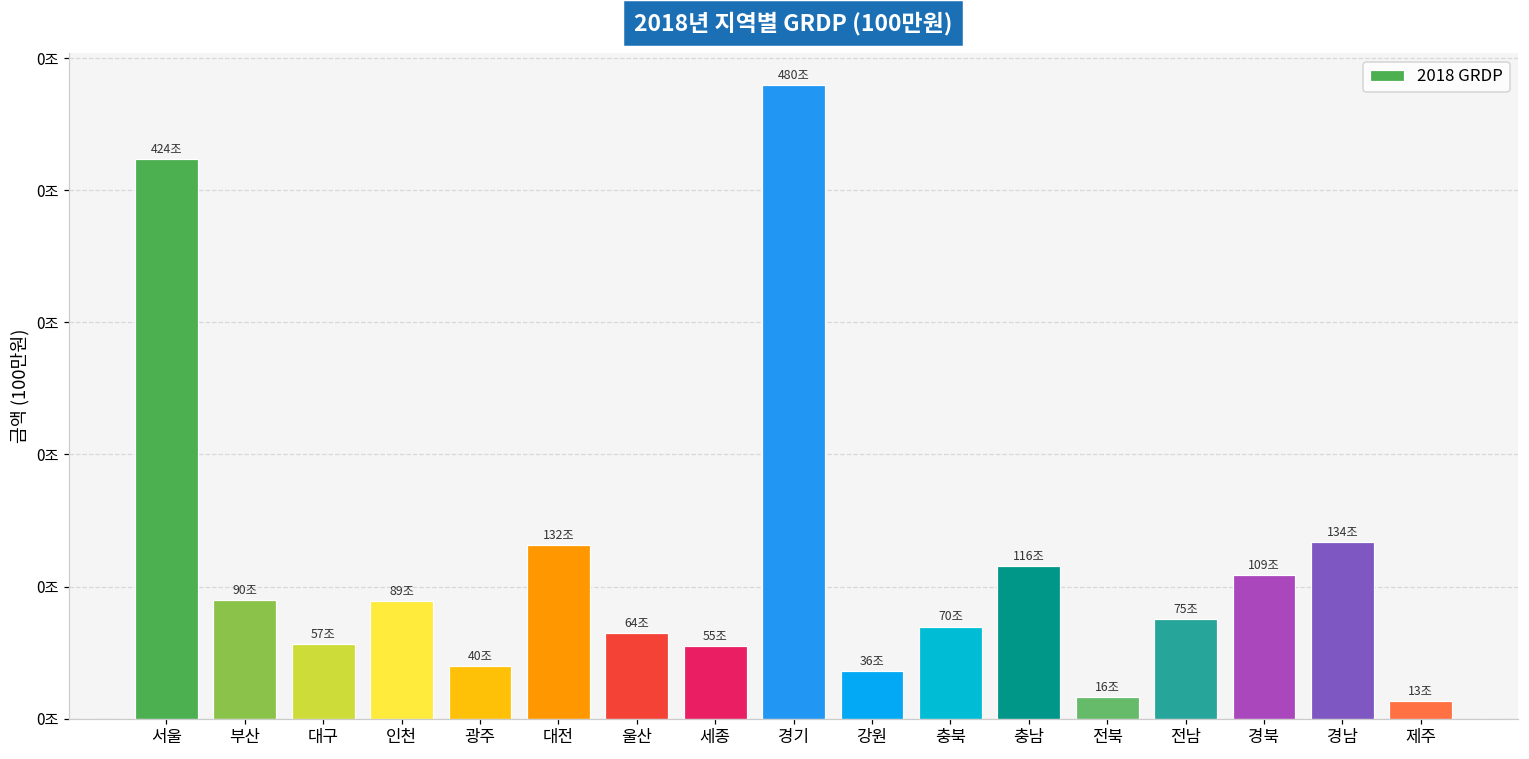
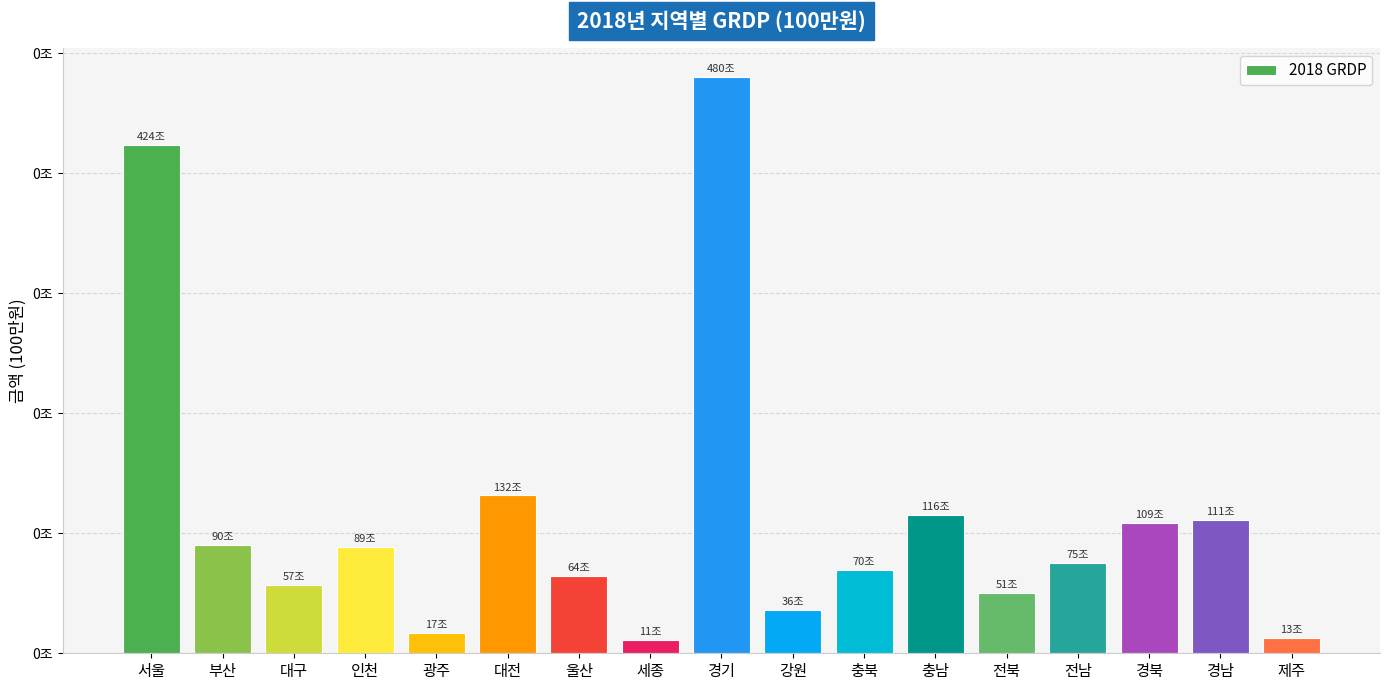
광주: 40조 -> 17조
세종: 55조 -> 11조
전북: 16조 -> 51조
경남: 134조 -> 111조
